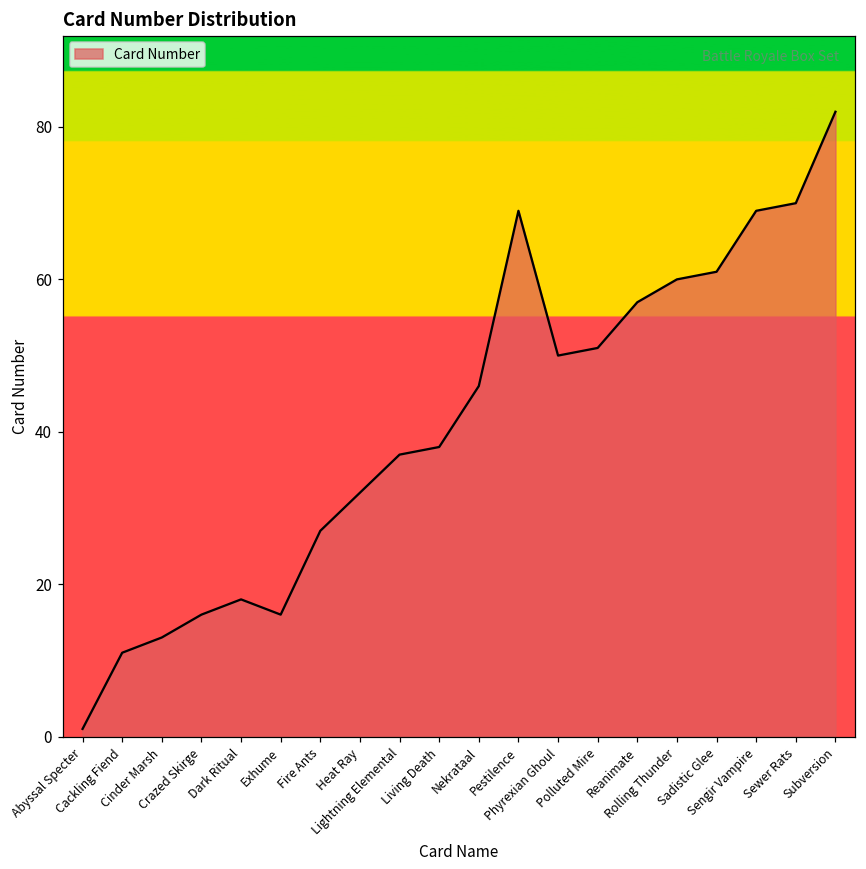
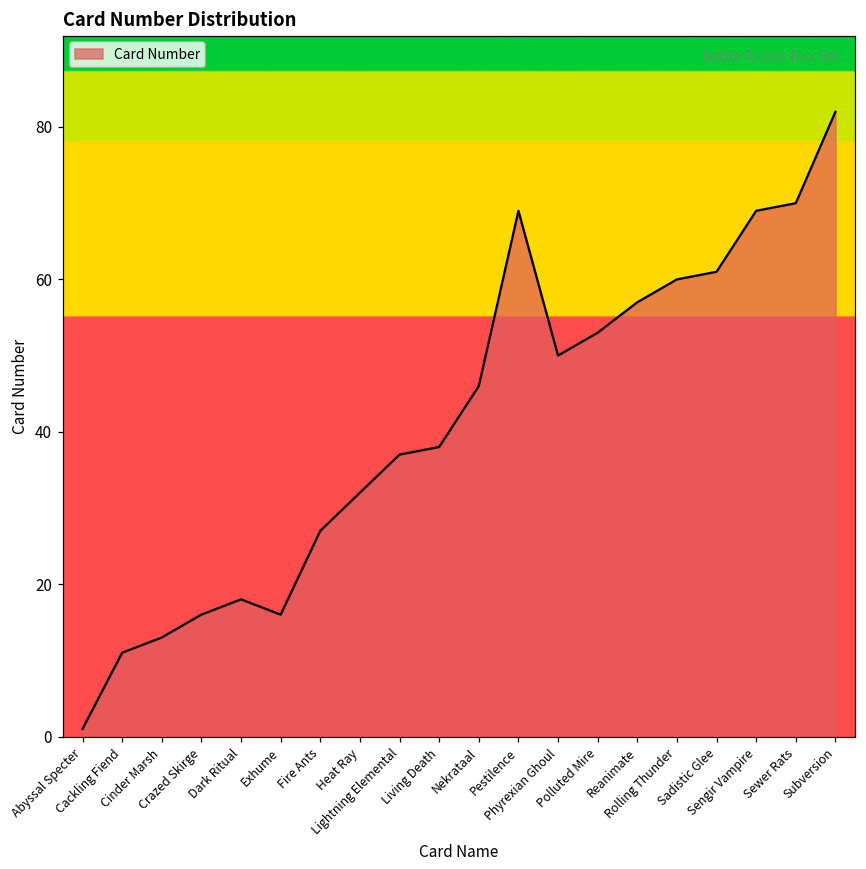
Polluted Mire: 51 -> 53
